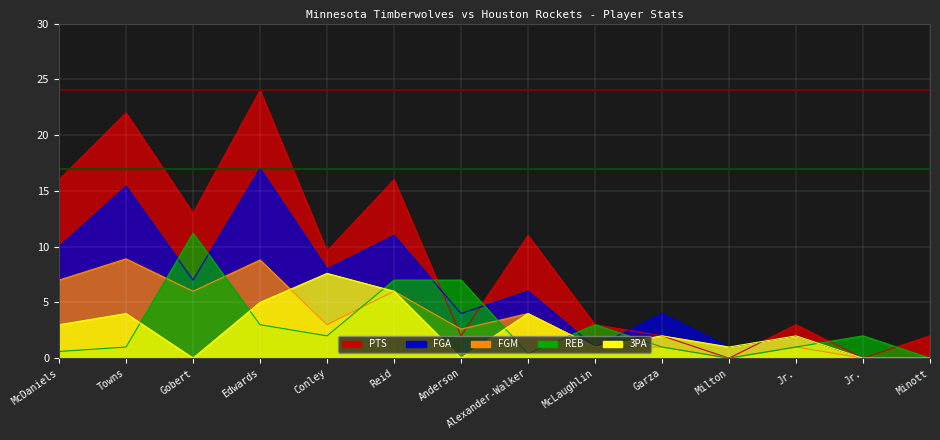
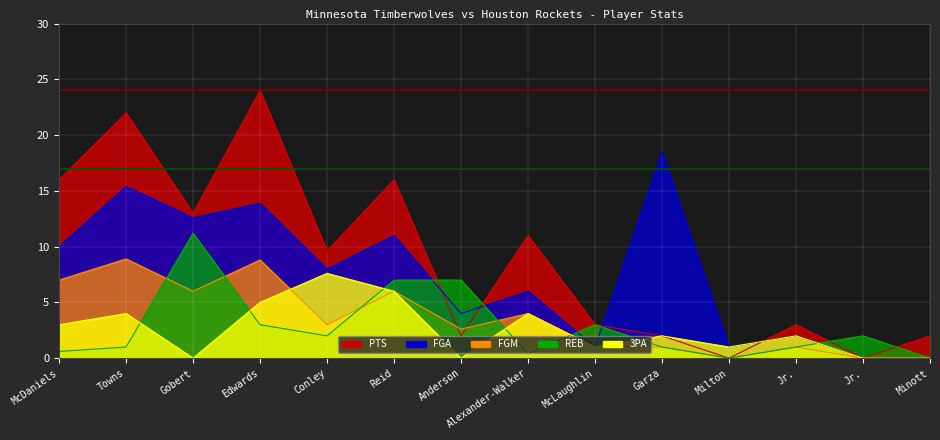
FGA, Gobert: 7.0 -> 12.6
FGA, Edwards: 17.0 -> 13.9
FGA, Garza: 4.0 -> 18.5
